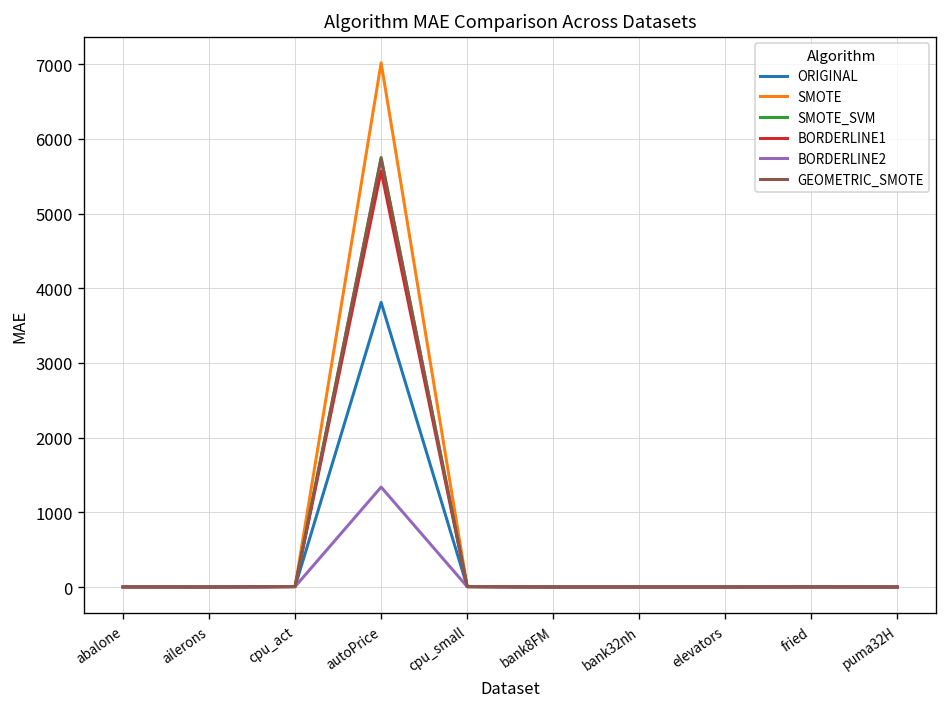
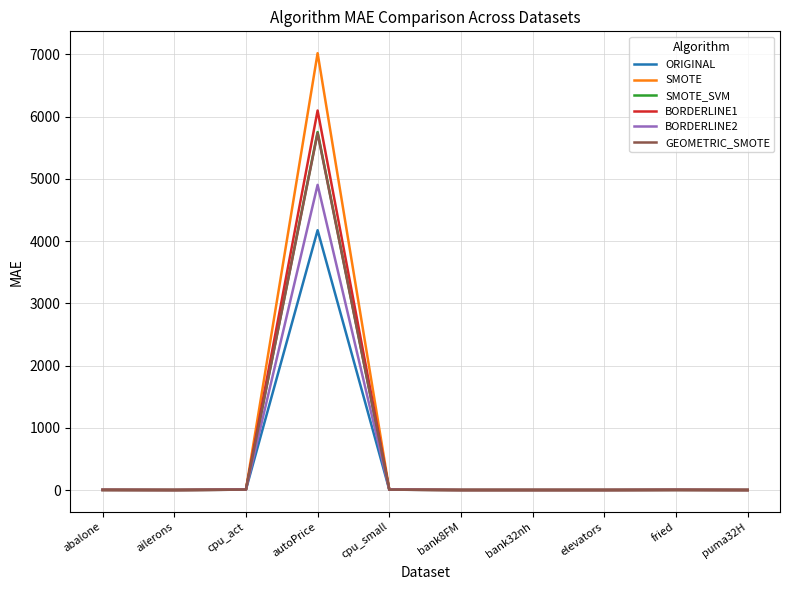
ORIGINAL, autoPrice: 3800 -> 4200
BORDERLINE1, autoPrice: 5600 -> 6100
BORDERLINE2, autoPrice: 1300 -> 4900
